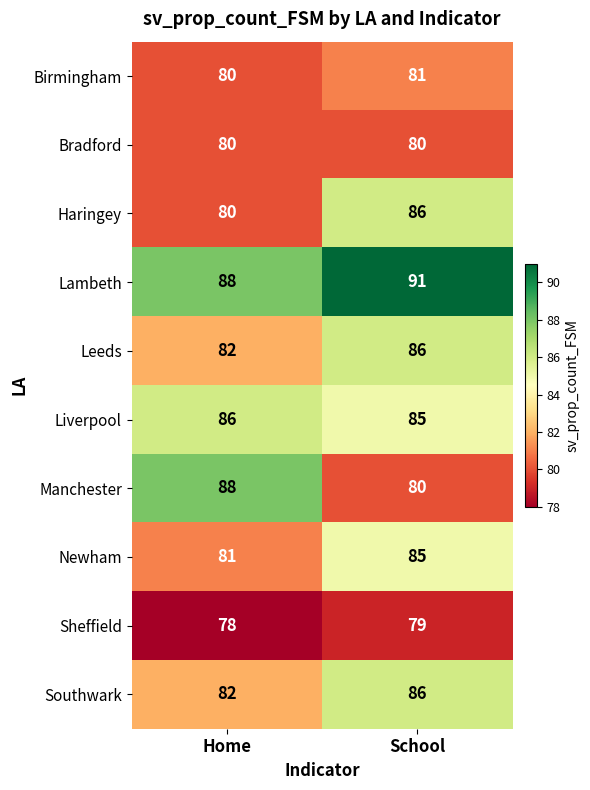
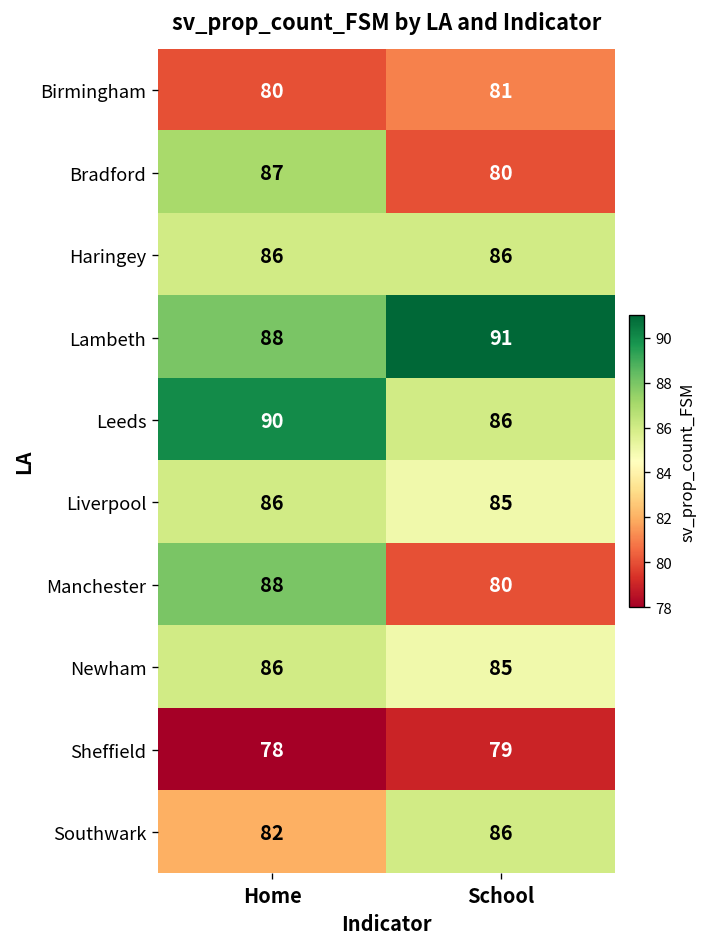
Bradford, Home: 80 -> 87
Haringey, Home: 80 -> 86
Leeds, Home: 82 -> 90
Newham, Home: 81 -> 86
